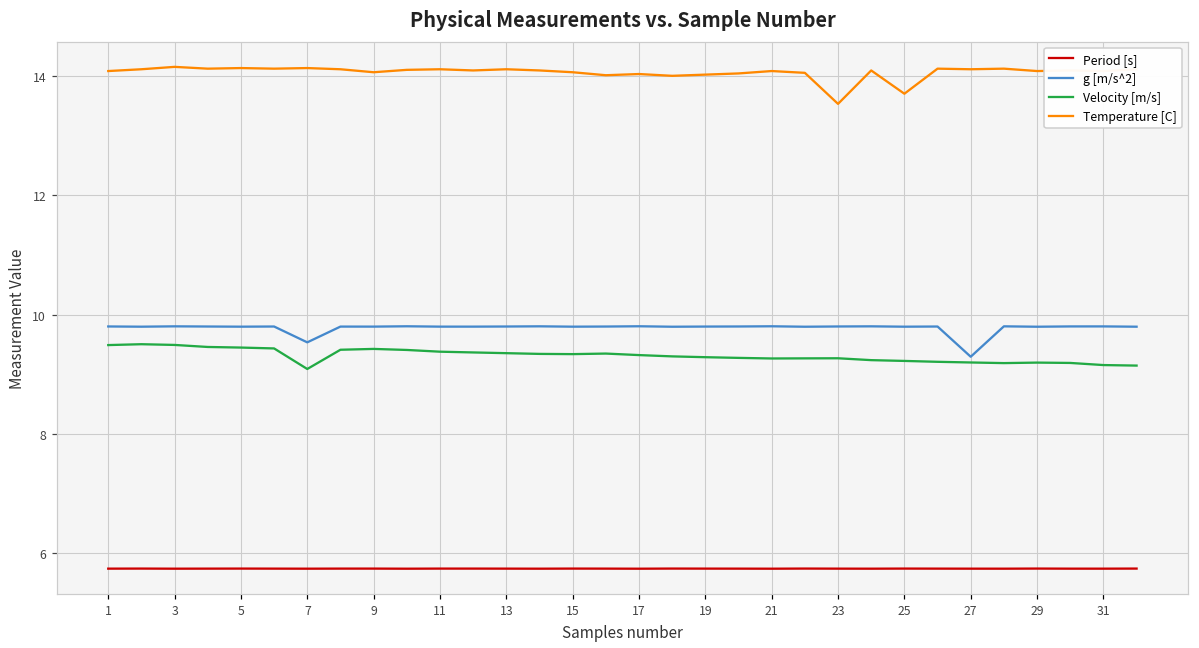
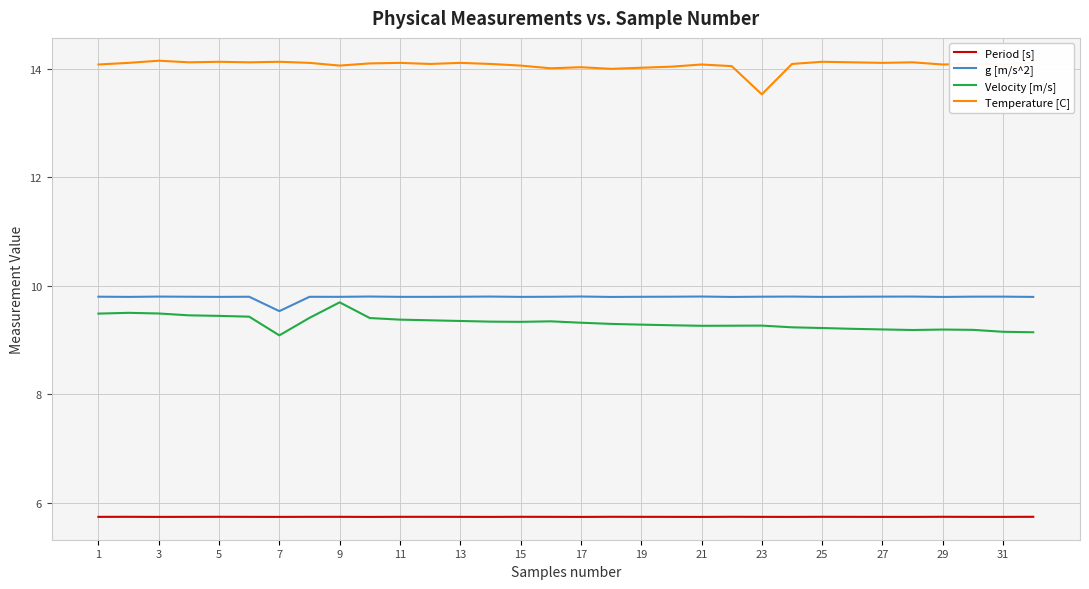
Velocity [m/s], 9: 9.4 -> 9.7
Temperature [C], 25: 13.7 -> 14.1
g [m/s^2], 27: 9.3 -> 9.8
